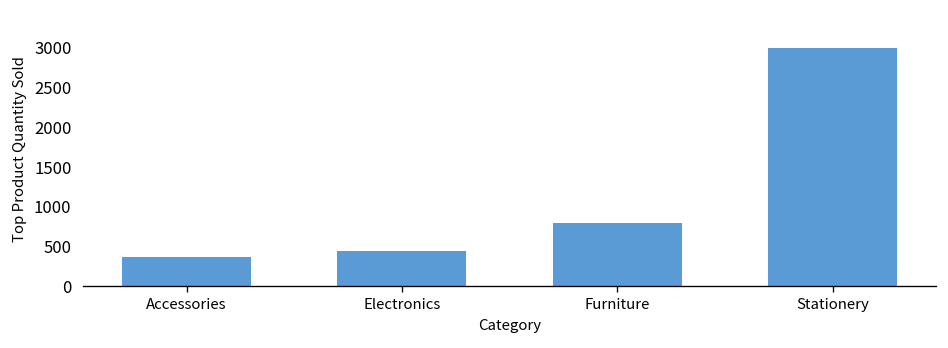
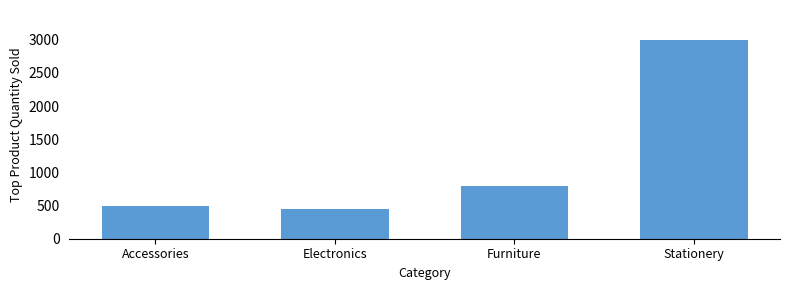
Accessories: 400 -> 500
